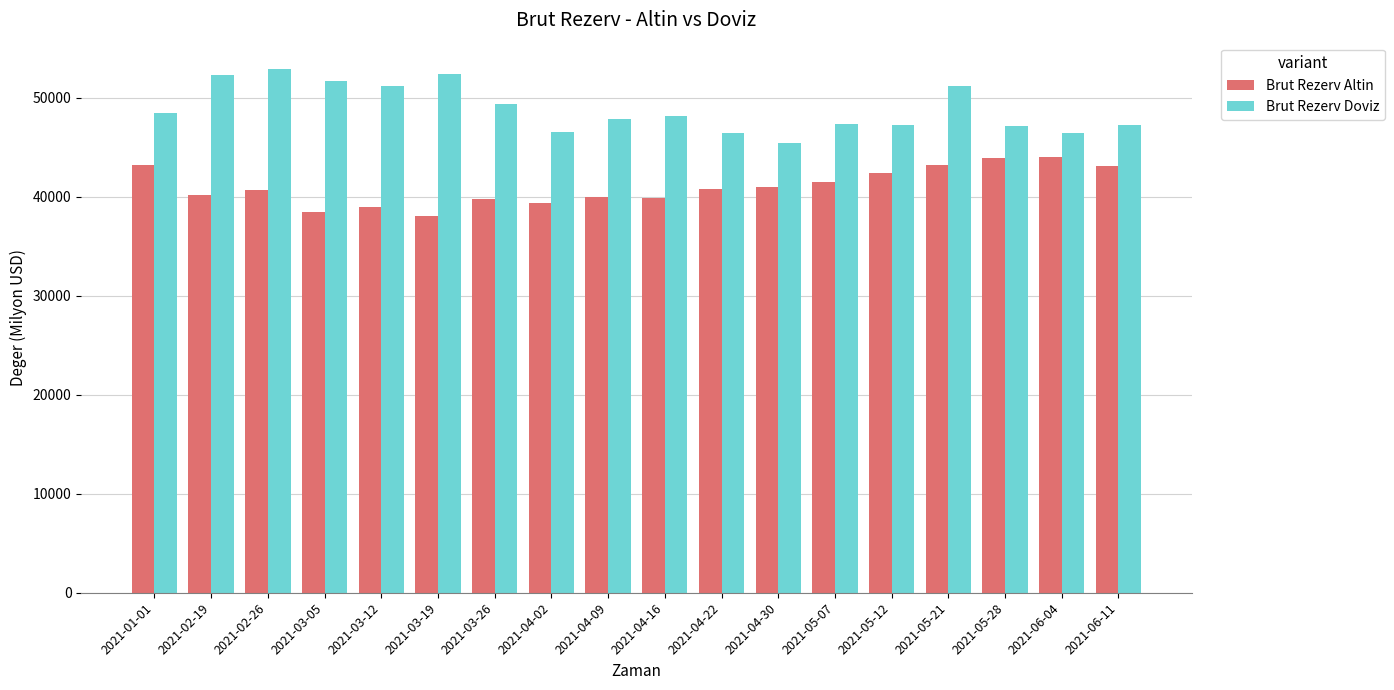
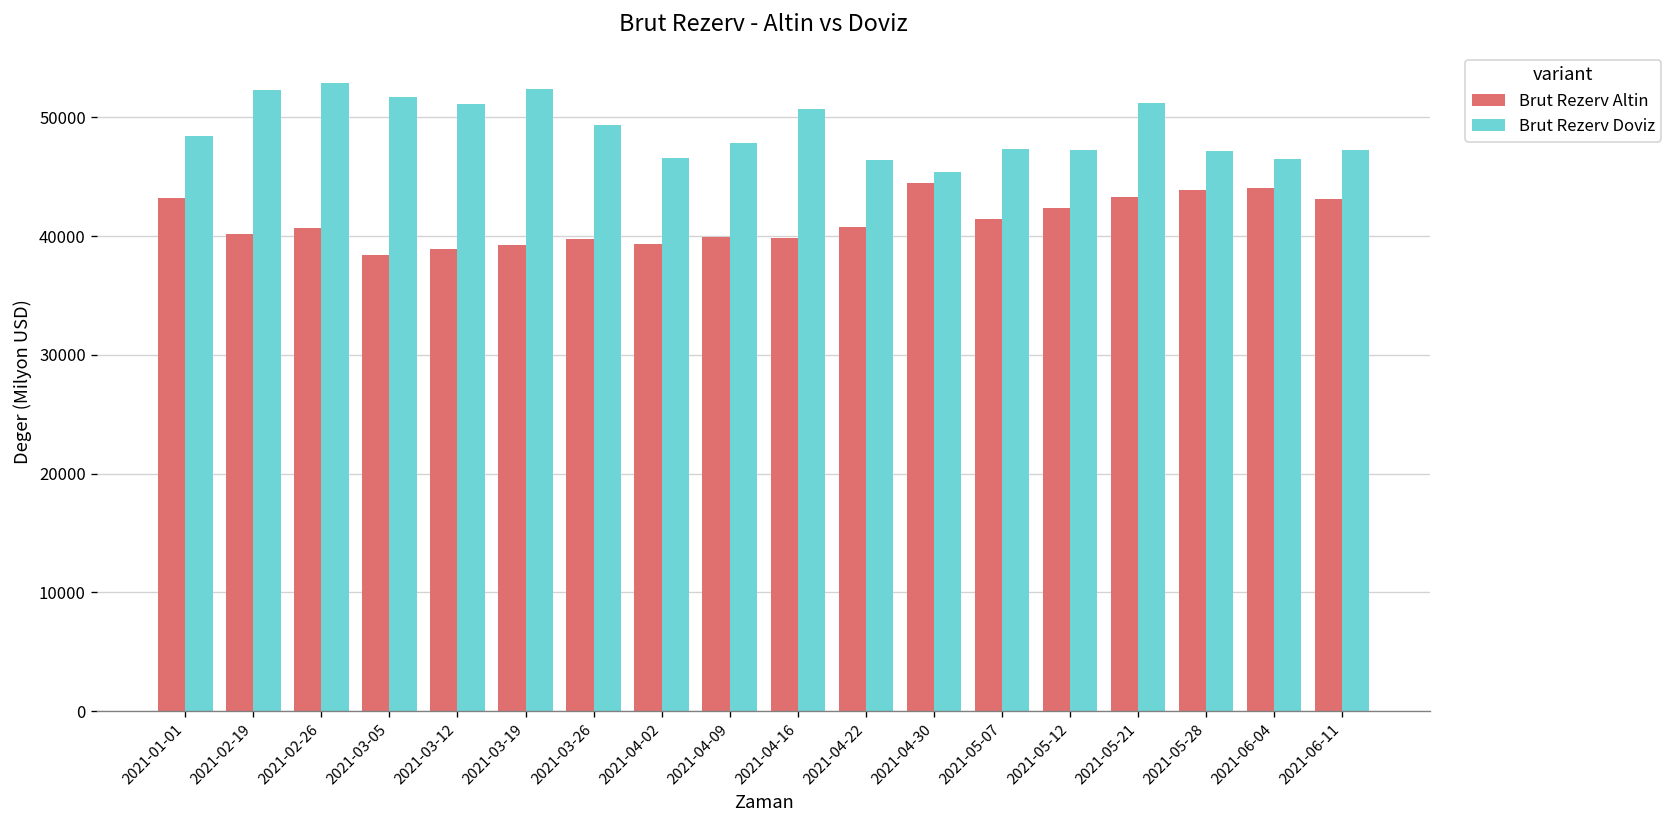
Brut Rezerv Altin, 2021-03-19: 38000 -> 39000
Brut Rezerv Doviz, 2021-04-16: 48000 -> 51000
Brut Rezerv Altin, 2021-04-30: 41000 -> 44000
